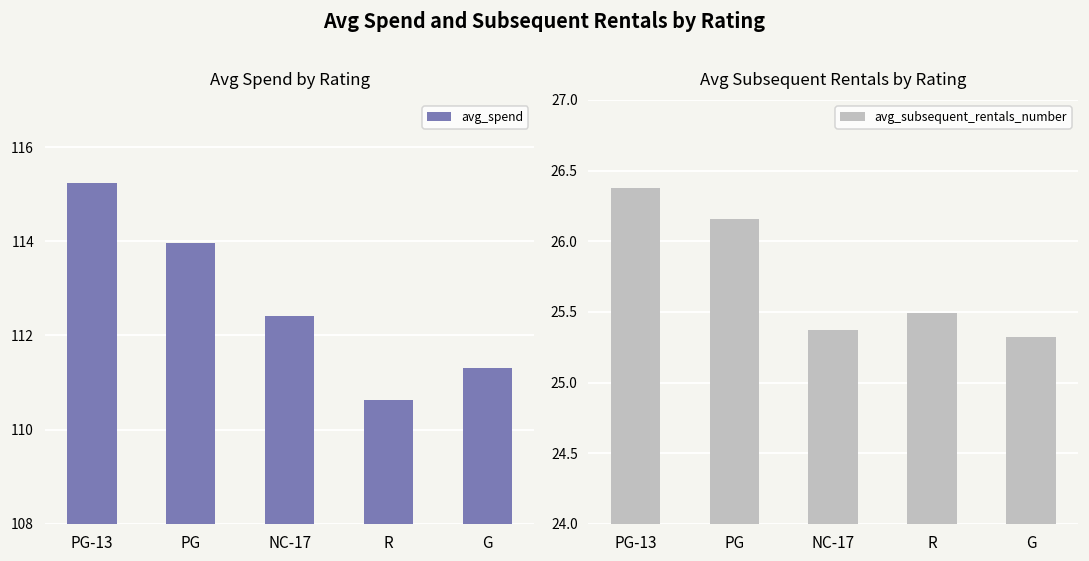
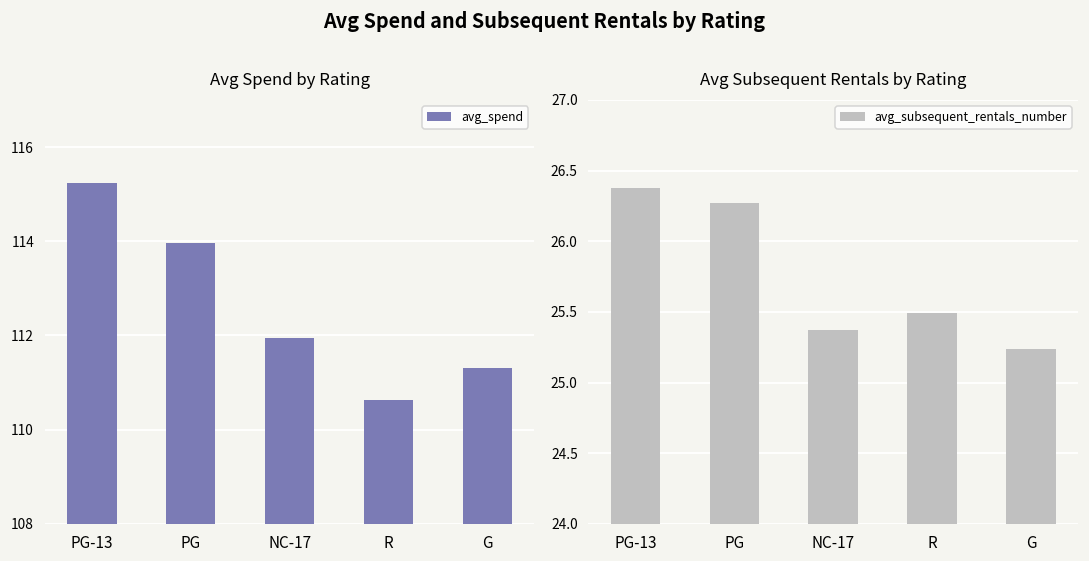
Avg Spend by Rating, NC-17: 112.4 -> 111.9
Avg Subsequent Rentals by Rating, PG: 26.16 -> 26.27
Avg Subsequent Rentals by Rating, G: 25.32 -> 25.24
